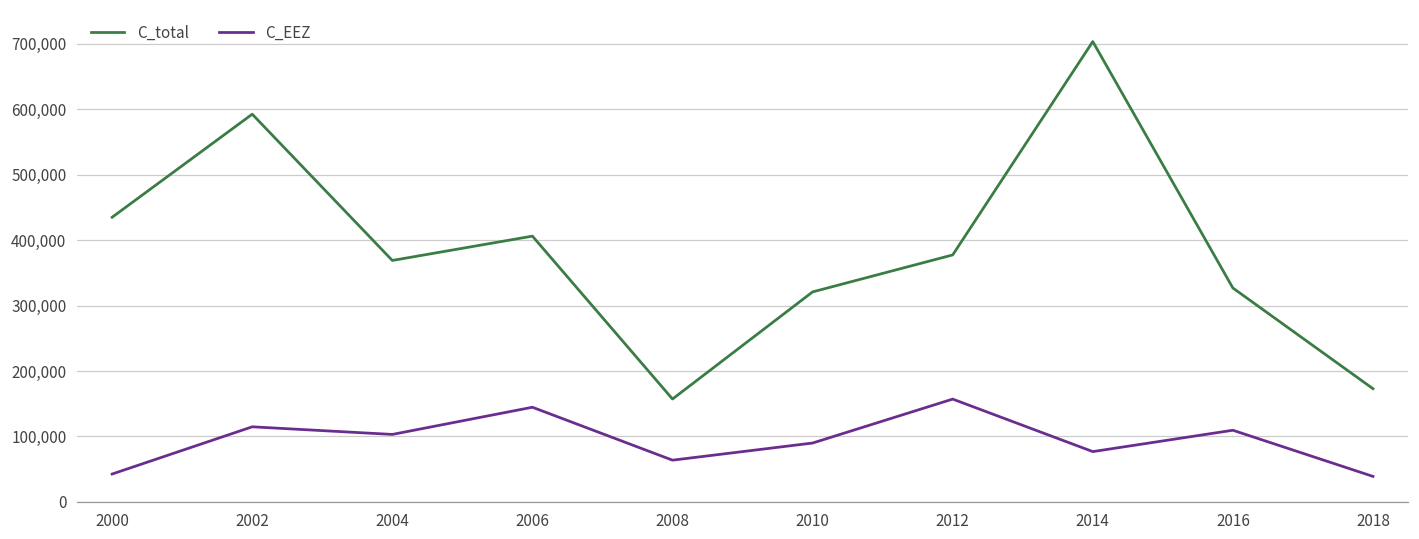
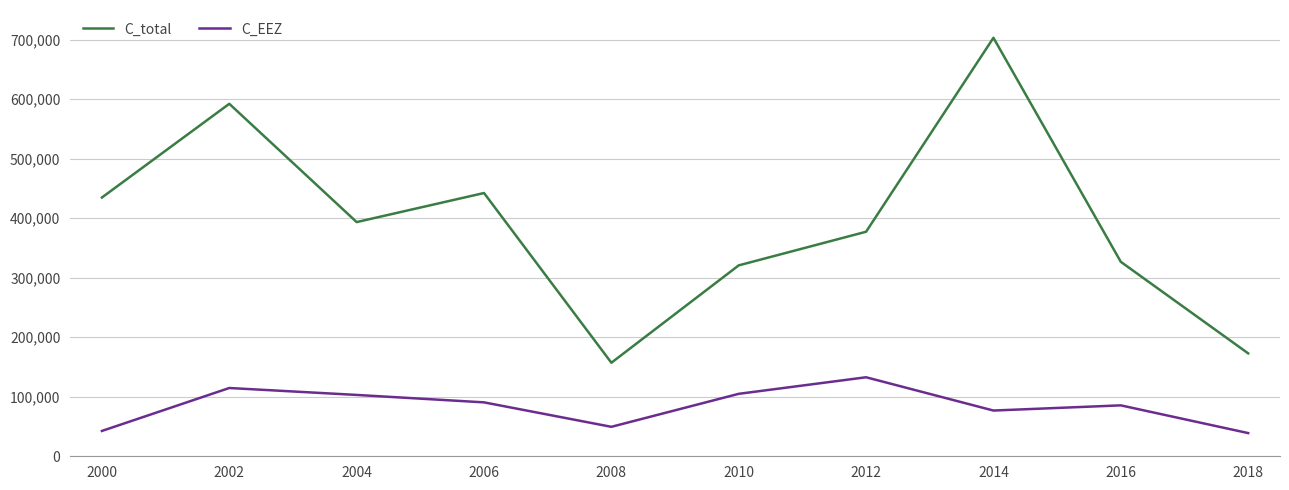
C_total, 2004: 370,000 -> 390,000
C_total, 2006: 410,000 -> 440,000
C_EEZ, 2006: 140,000 -> 90,000
C_EEZ, 2008: 60,000 -> 50,000
C_EEZ, 2010: 90,000 -> 100,000
C_EEZ, 2012: 160,000 -> 130,000
C_EEZ, 2016: 110,000 -> 90,000
